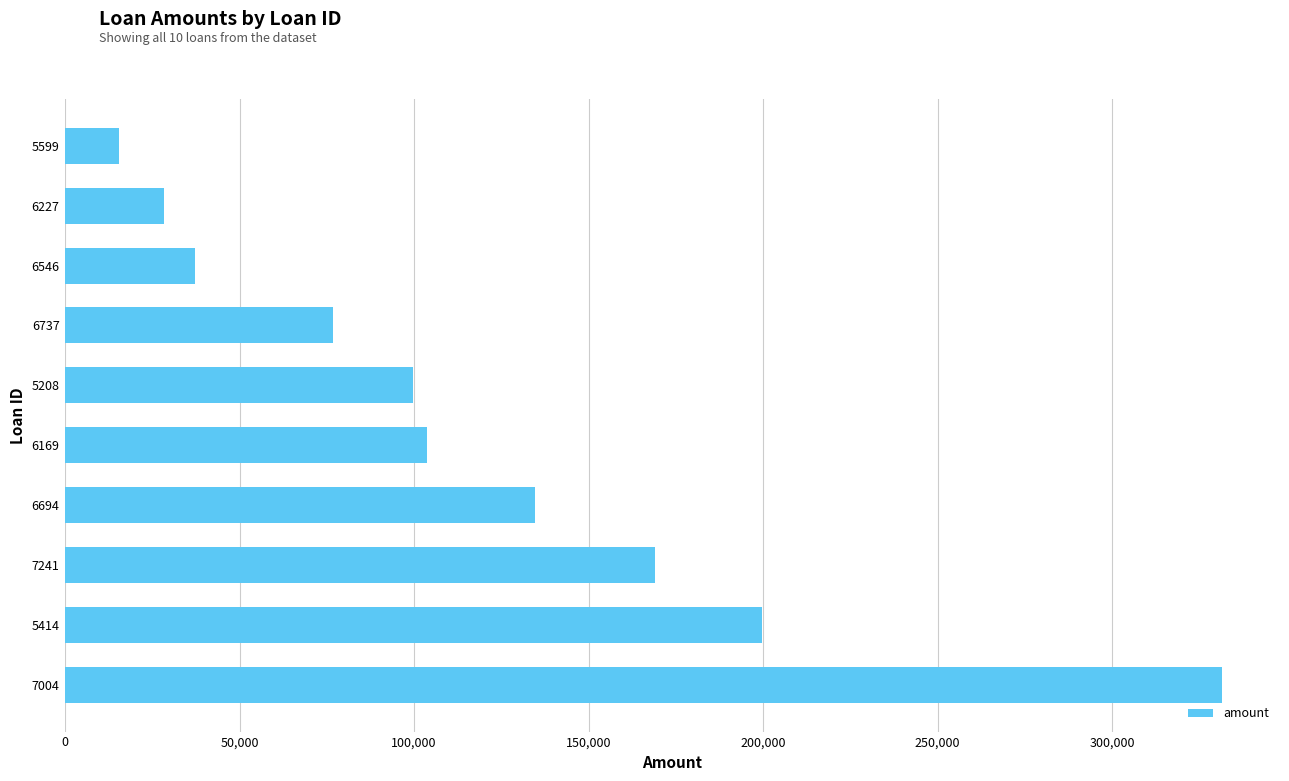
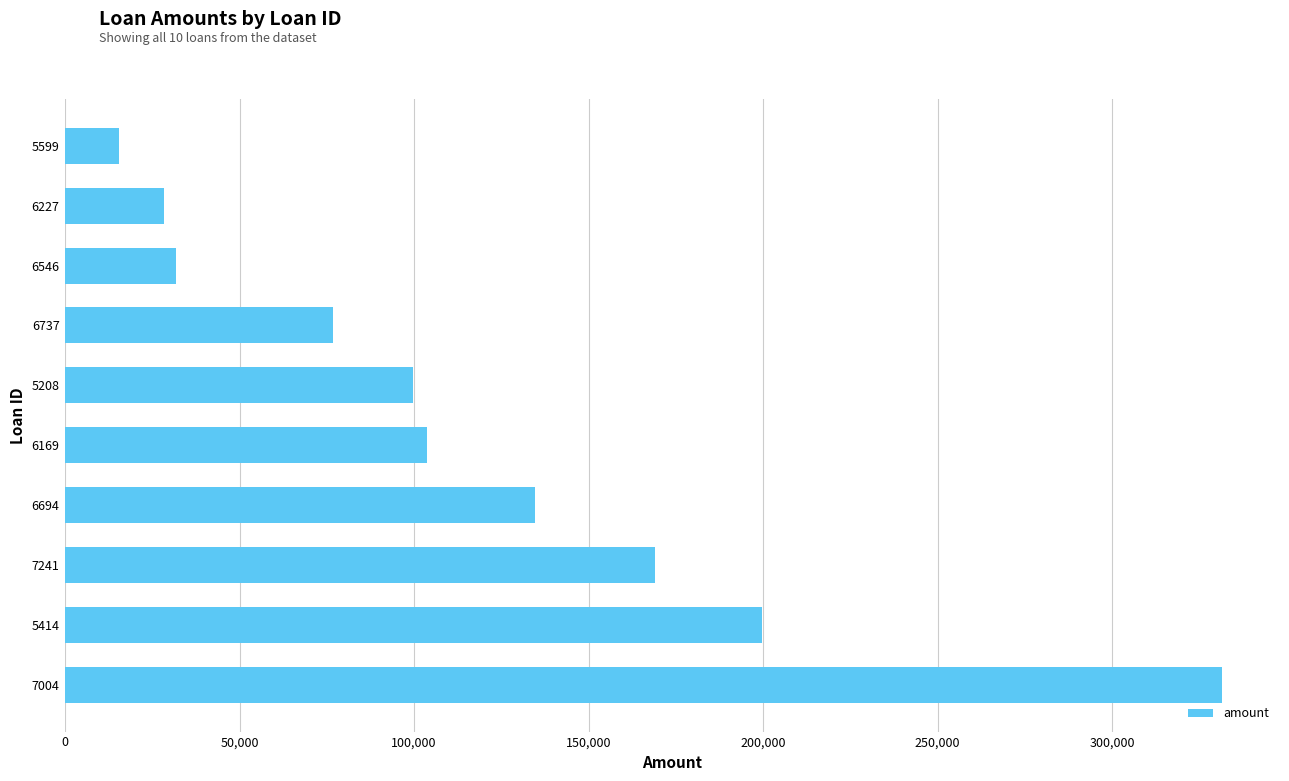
6546: 37,000 -> 32,000
